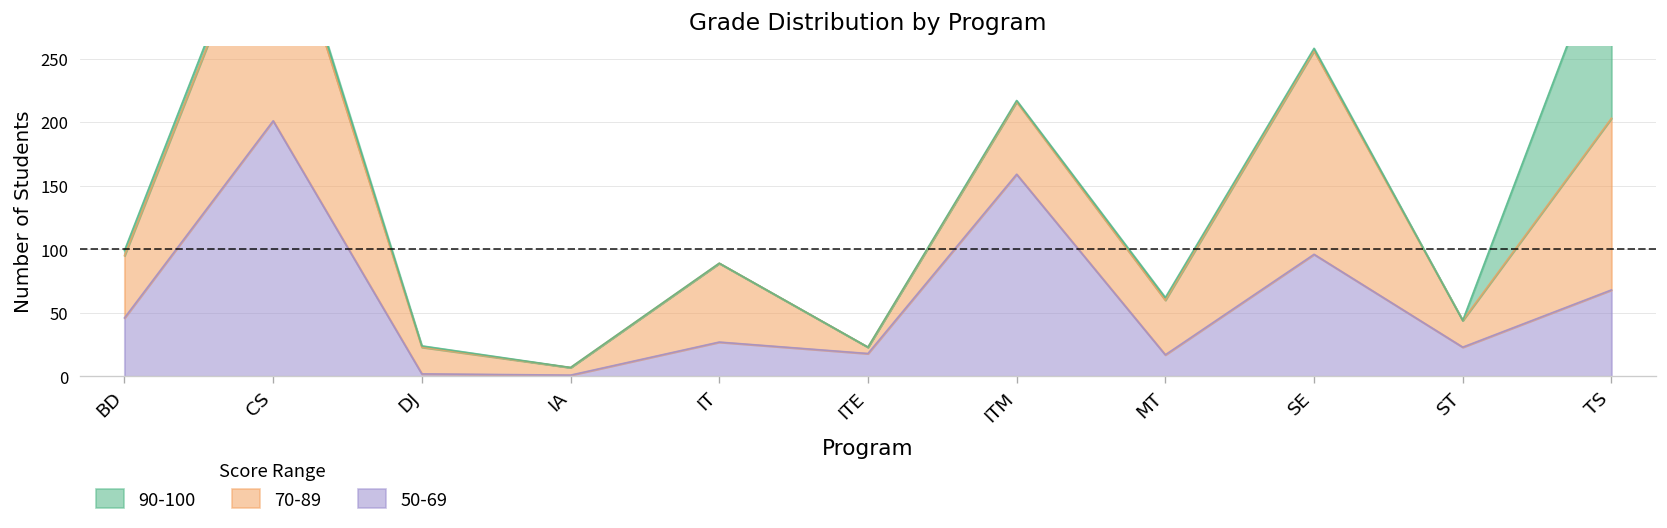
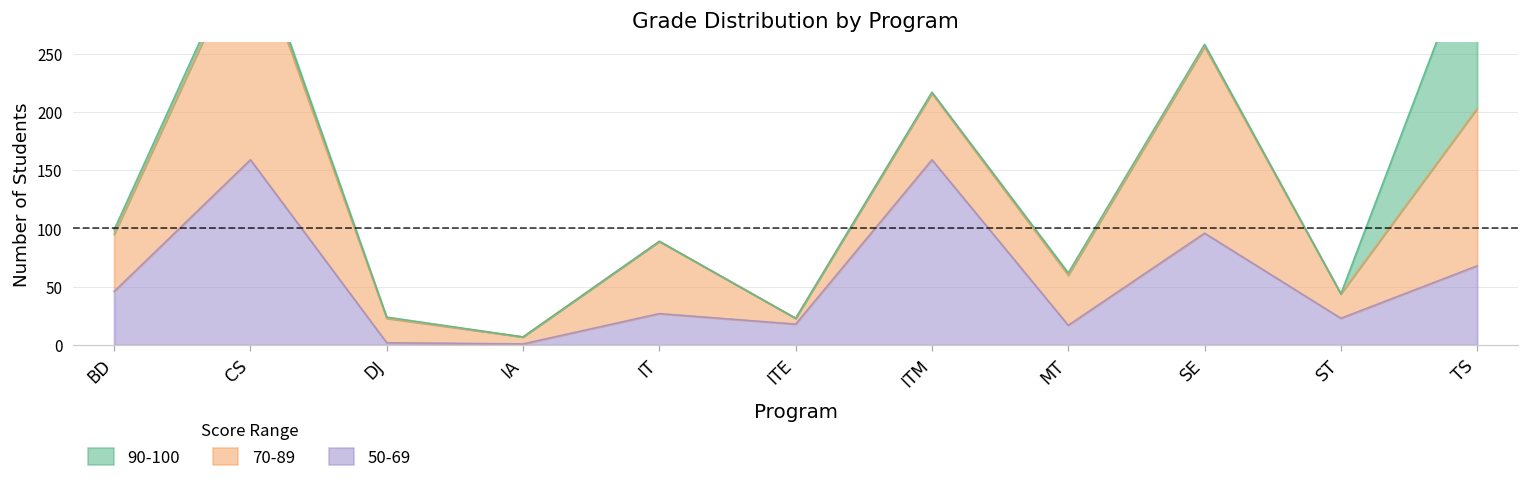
50-69, CS: 201 -> 159
